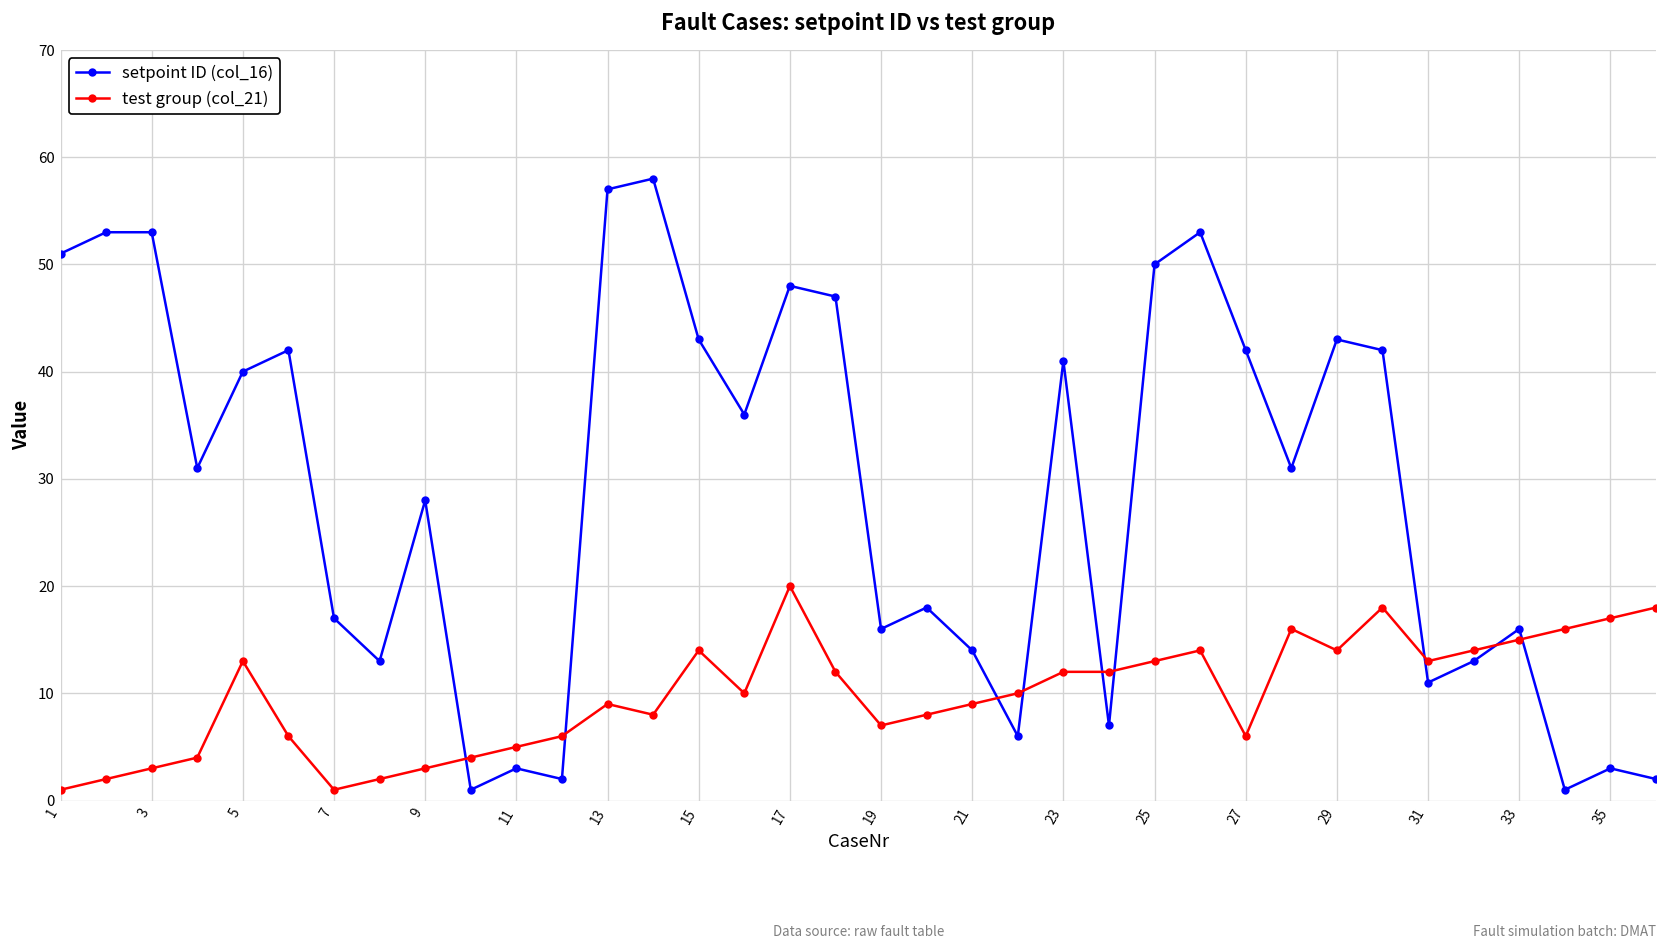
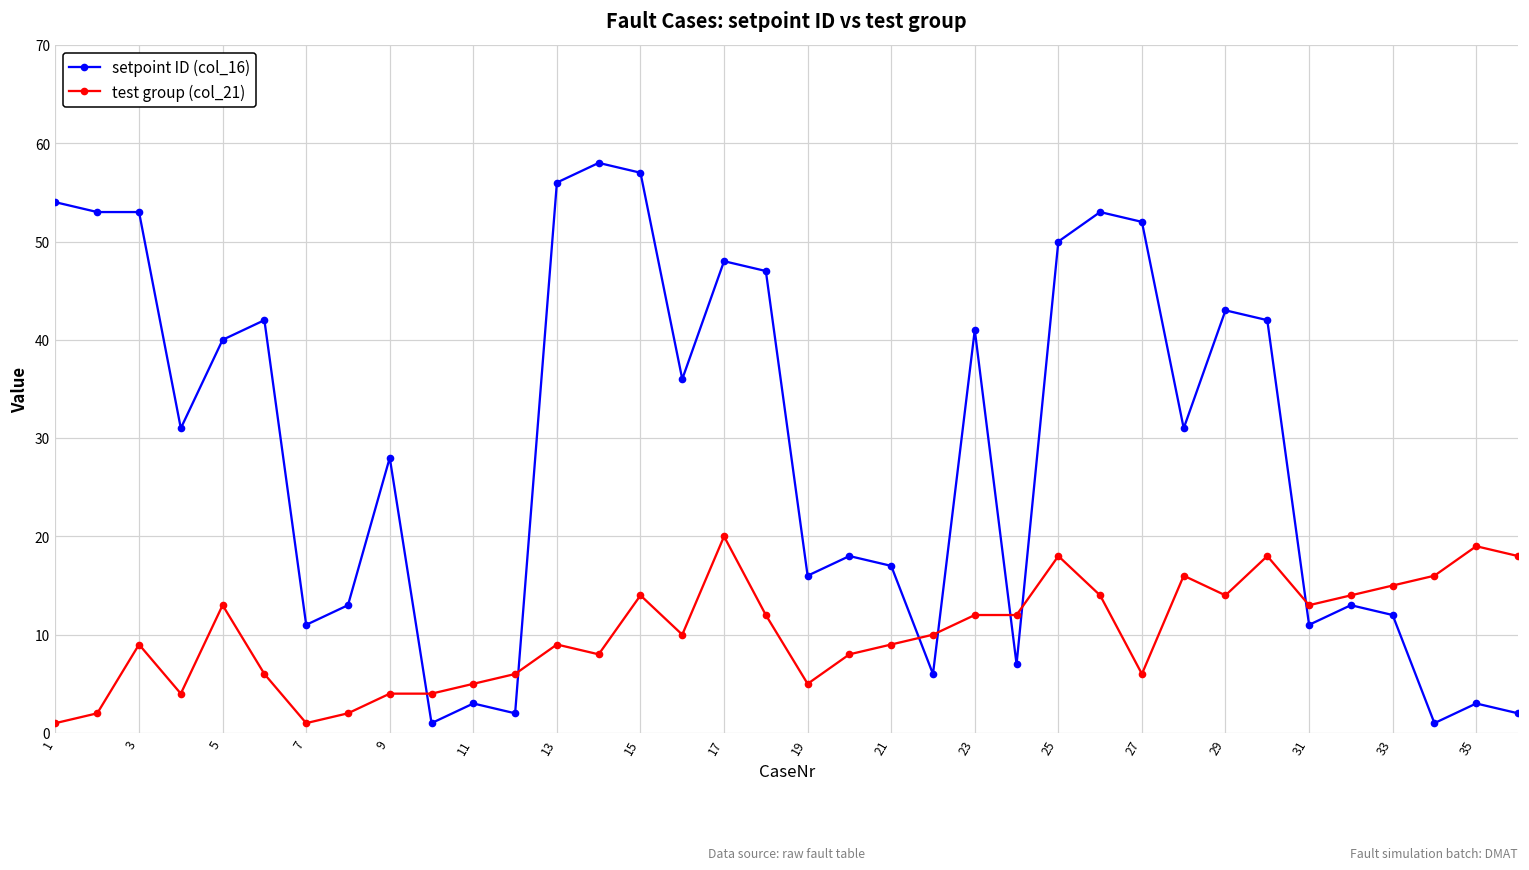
setpoint ID (col_16), 1: 51 -> 54
test group (col_21), 3: 3 -> 9
setpoint ID (col_16), 7: 17 -> 11
test group (col_21), 9: 3 -> 4
setpoint ID (col_16), 13: 57 -> 56
setpoint ID (col_16), 15: 43 -> 57
test group (col_21), 19: 7 -> 5
setpoint ID (col_16), 21: 14 -> 17
test group (col_21), 25: 13 -> 18
setpoint ID (col_16), 27: 42 -> 52
setpoint ID (col_16), 33: 16 -> 12
test group (col_21), 35: 17 -> 19
